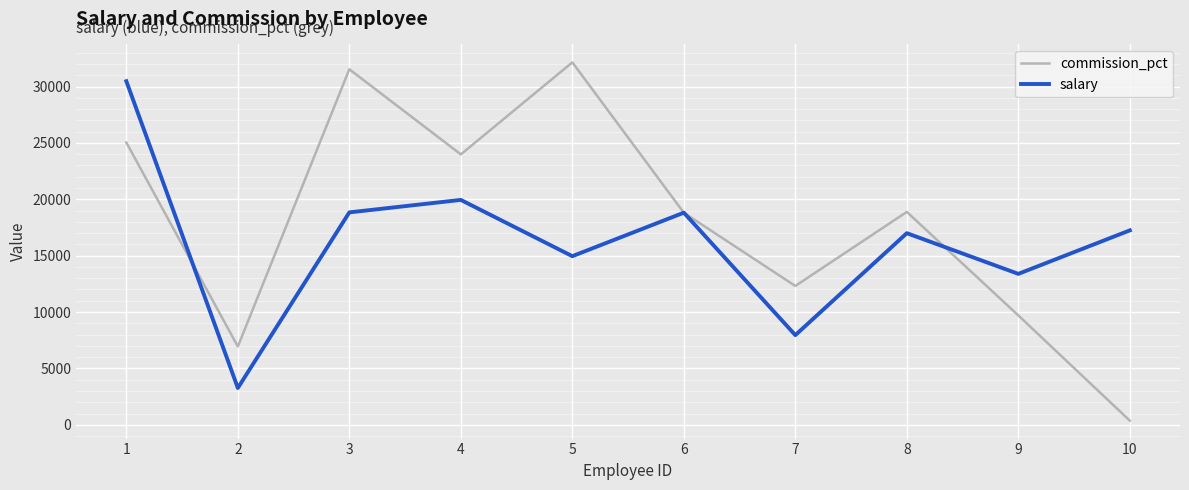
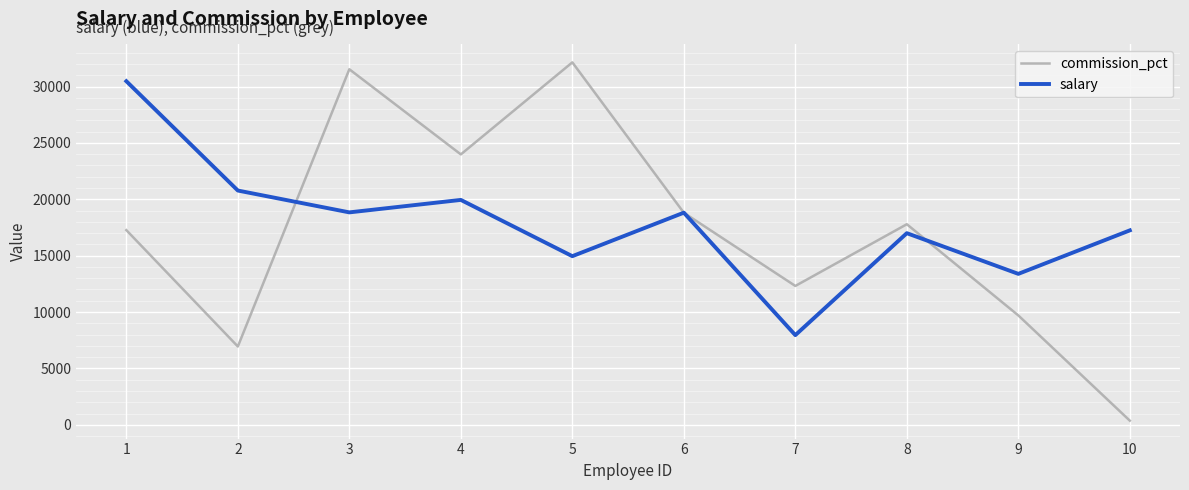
commission_pct, 1: 25000 -> 17300
salary, 2: 3300 -> 20800
commission_pct, 8: 18900 -> 17800
